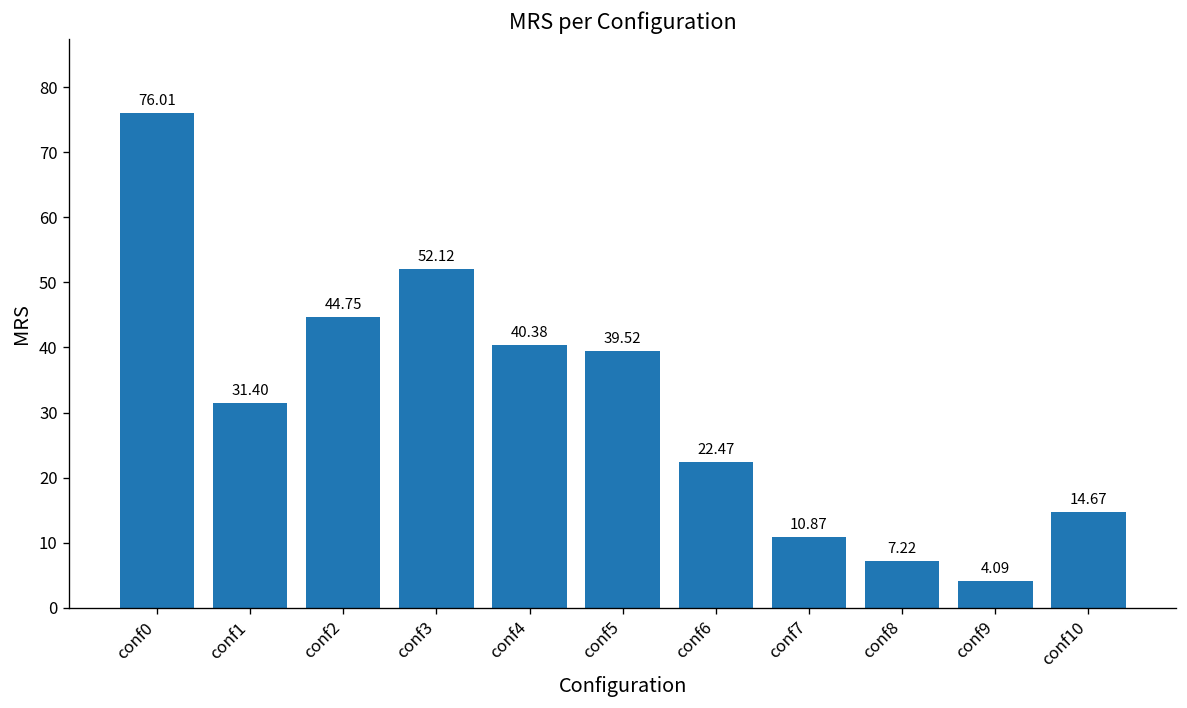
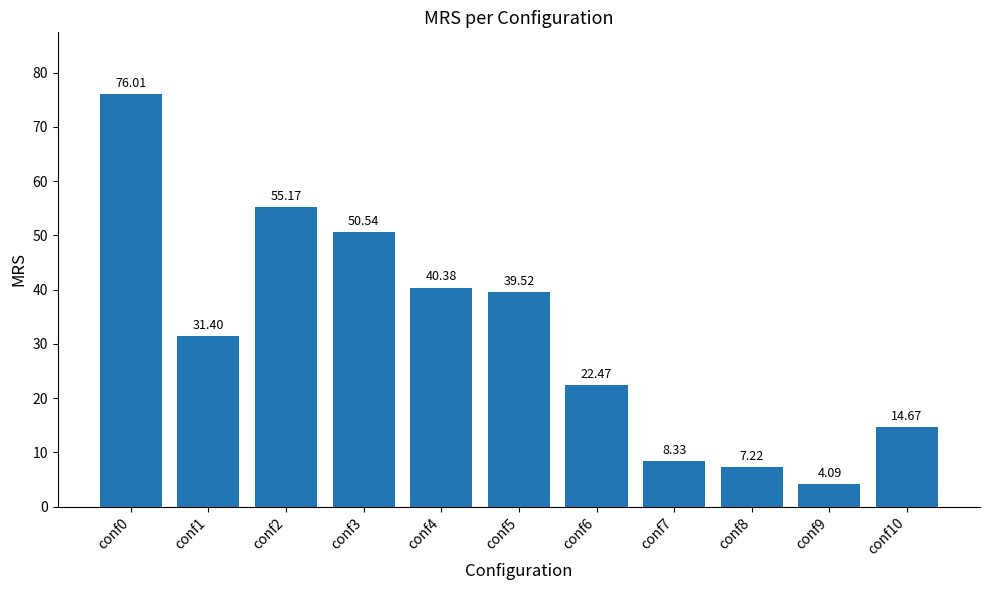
conf2: 44.75 -> 55.17
conf3: 52.12 -> 50.54
conf7: 10.87 -> 8.33
